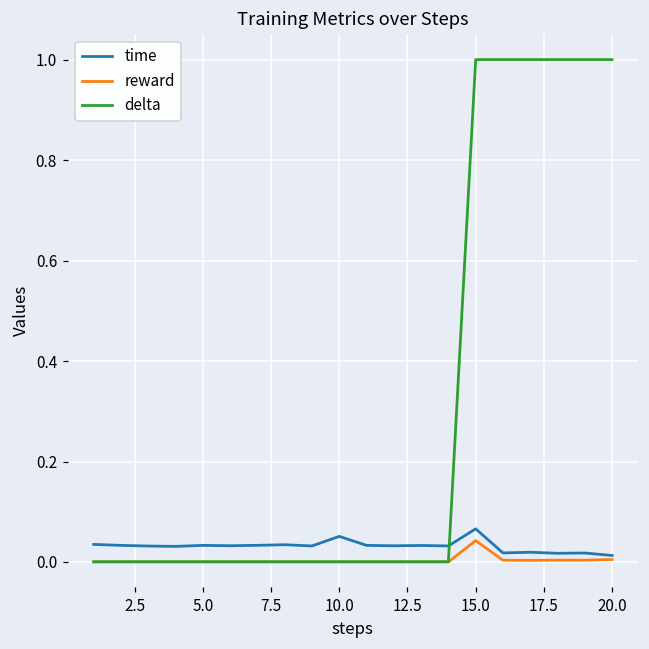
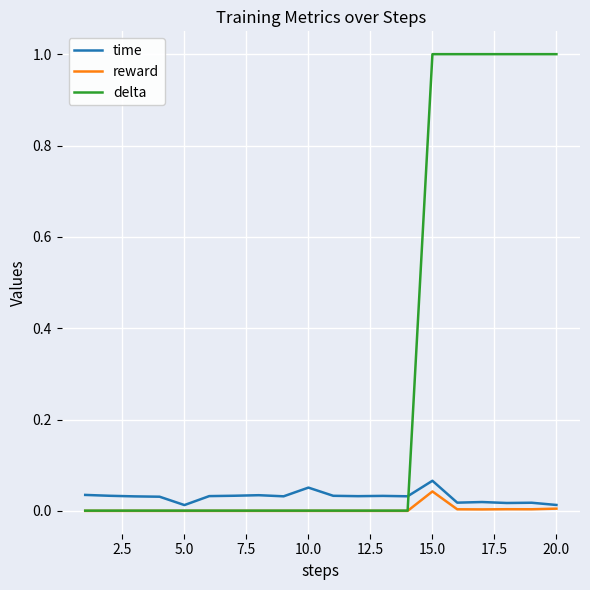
time, 5.0: 0.03 -> 0.01
